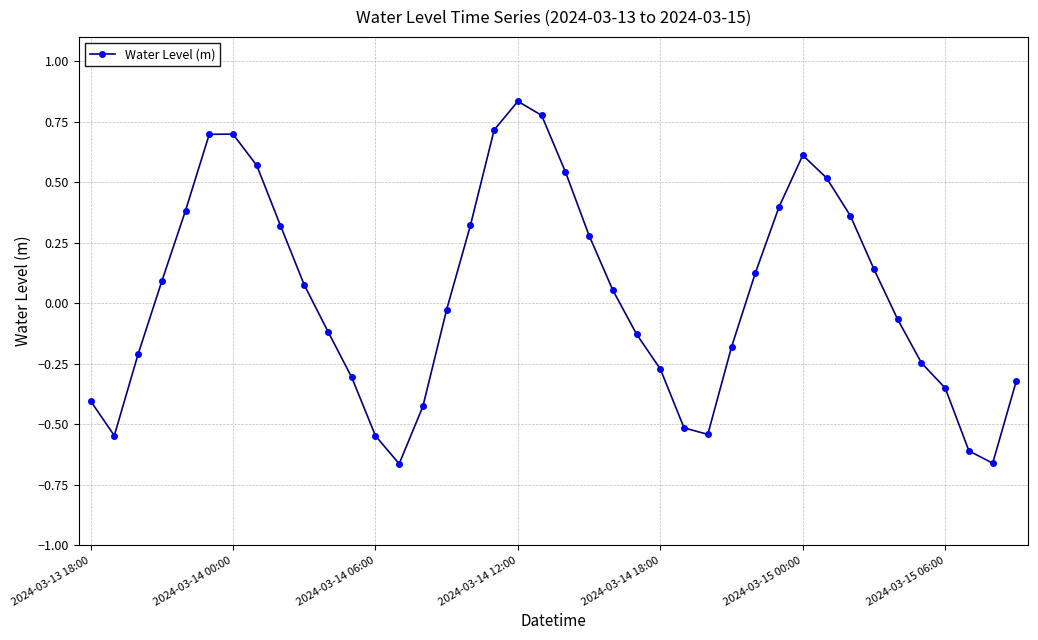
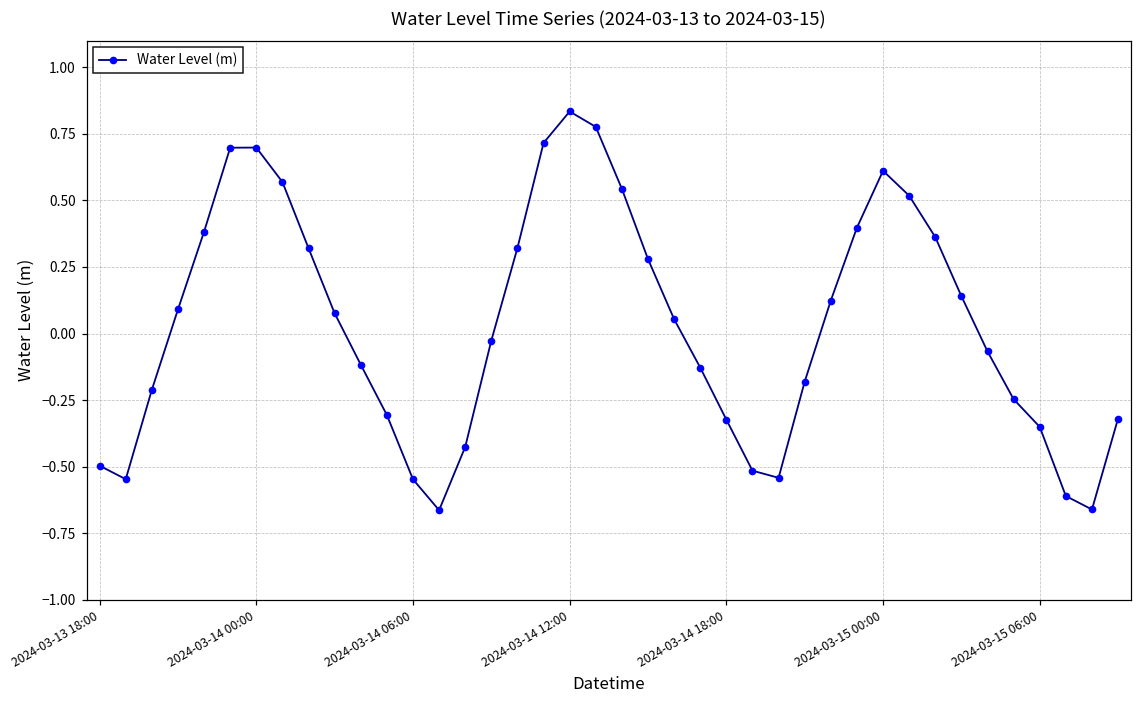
2024-03-13 18:00: -0.40 -> -0.50
2024-03-14 18:00: -0.27 -> -0.32
